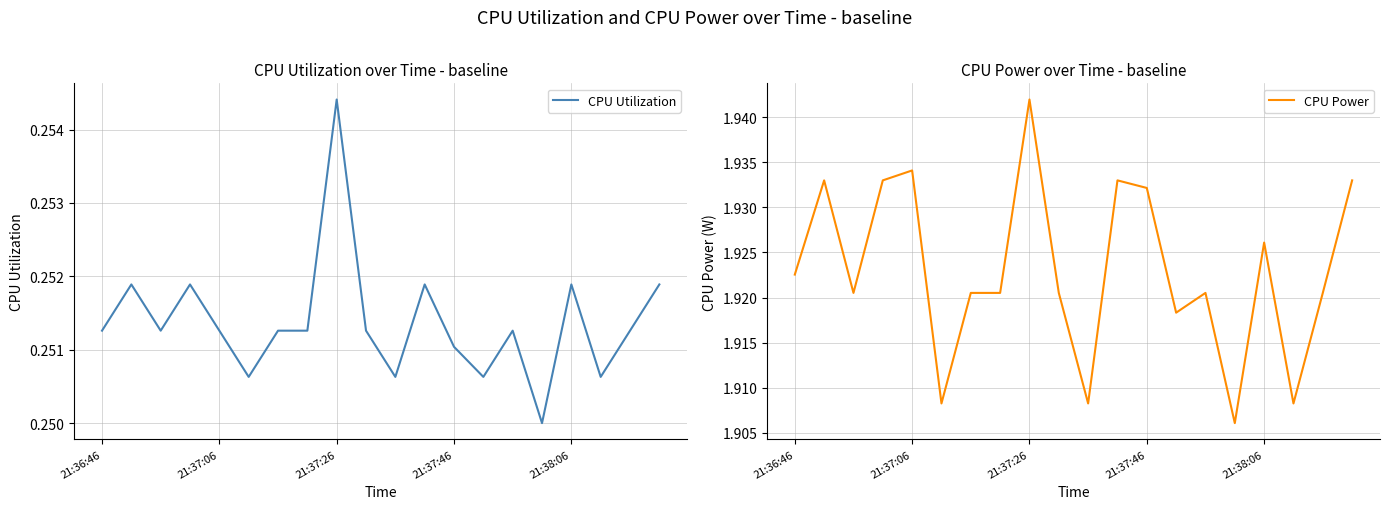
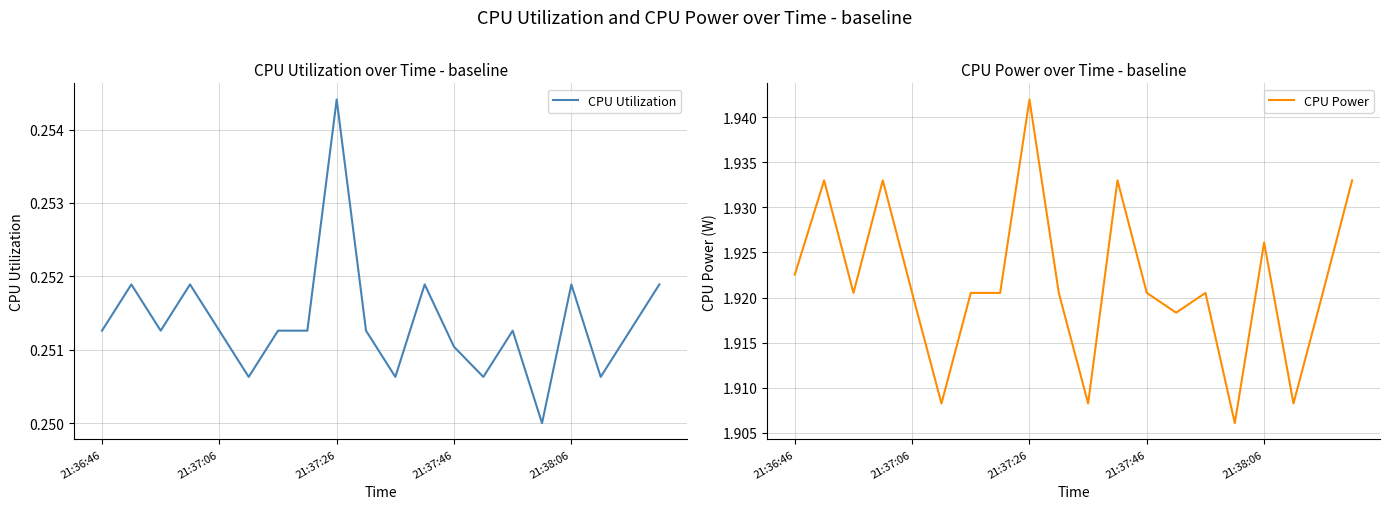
CPU Power over Time - baseline, 21:37:06: 1.934 -> 1.921
CPU Power over Time - baseline, 21:37:46: 1.932 -> 1.921
